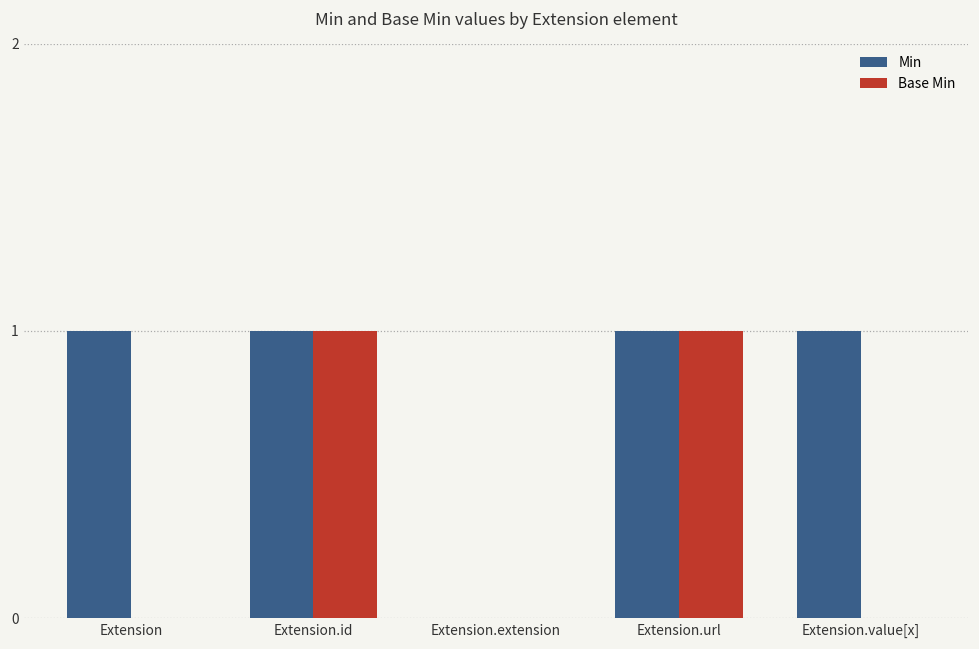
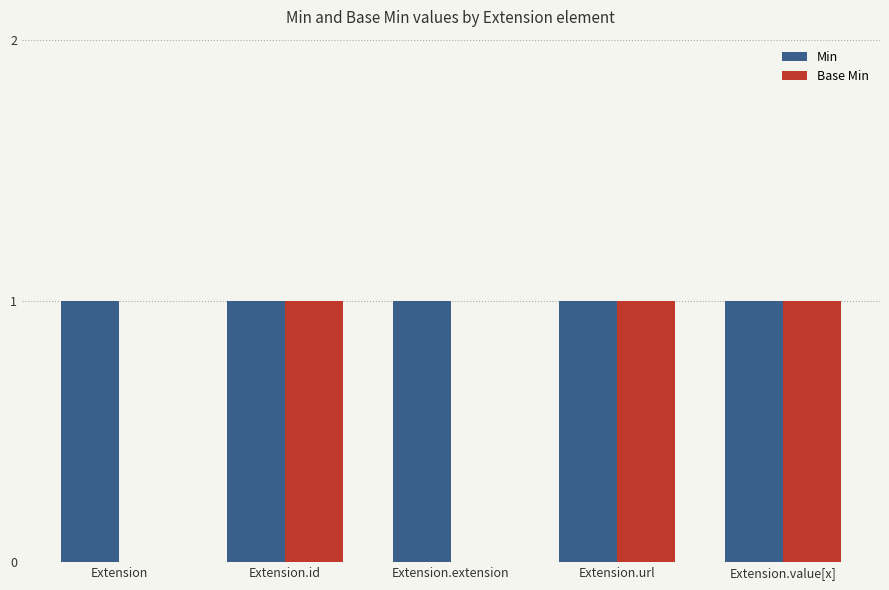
Min, Extension.extension: 0 -> 1
Base Min, Extension.value[x]: 0 -> 1
